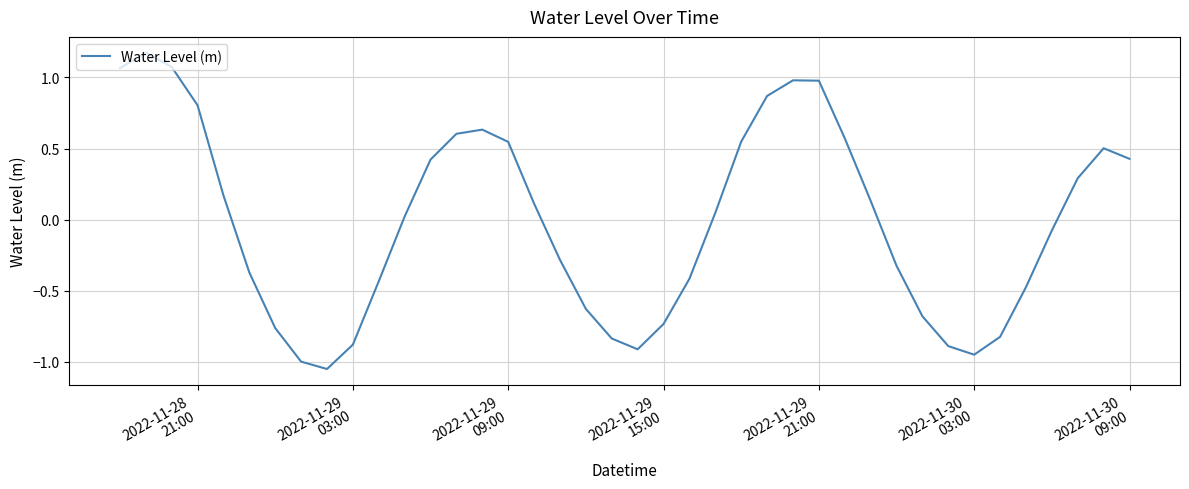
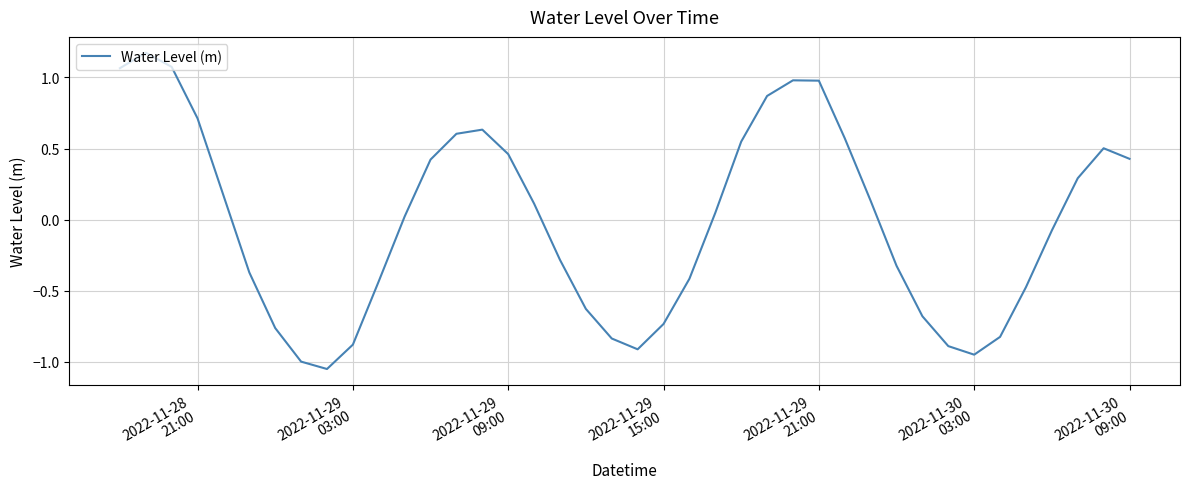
2022-11-28 21:00: 0.80 -> 0.71
2022-11-29 09:00: 0.55 -> 0.46
